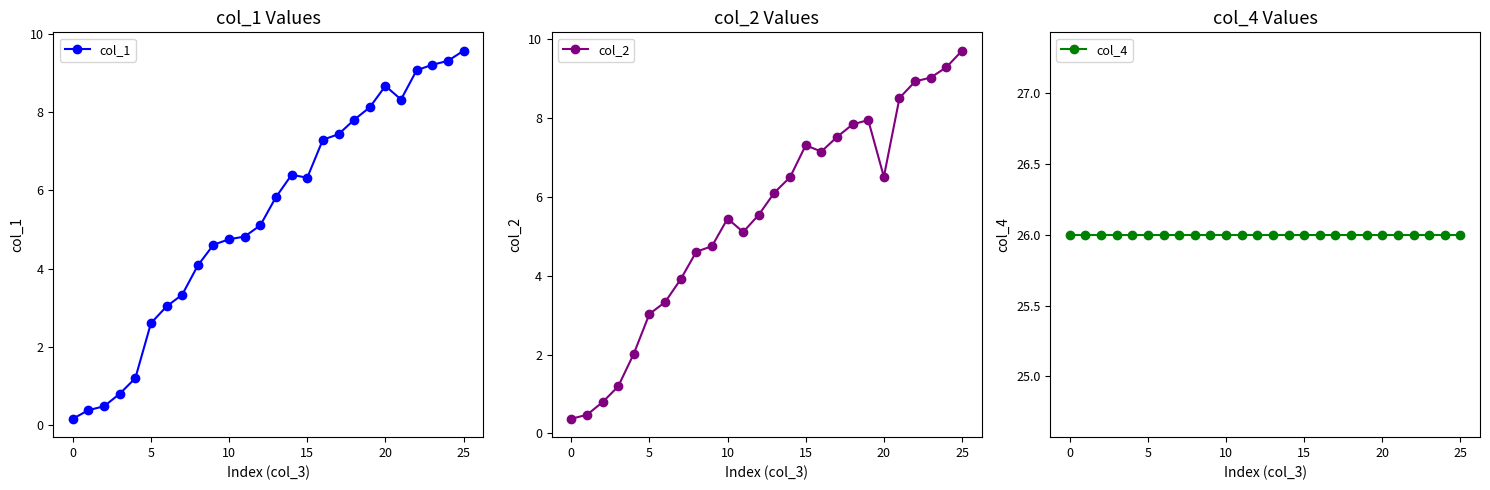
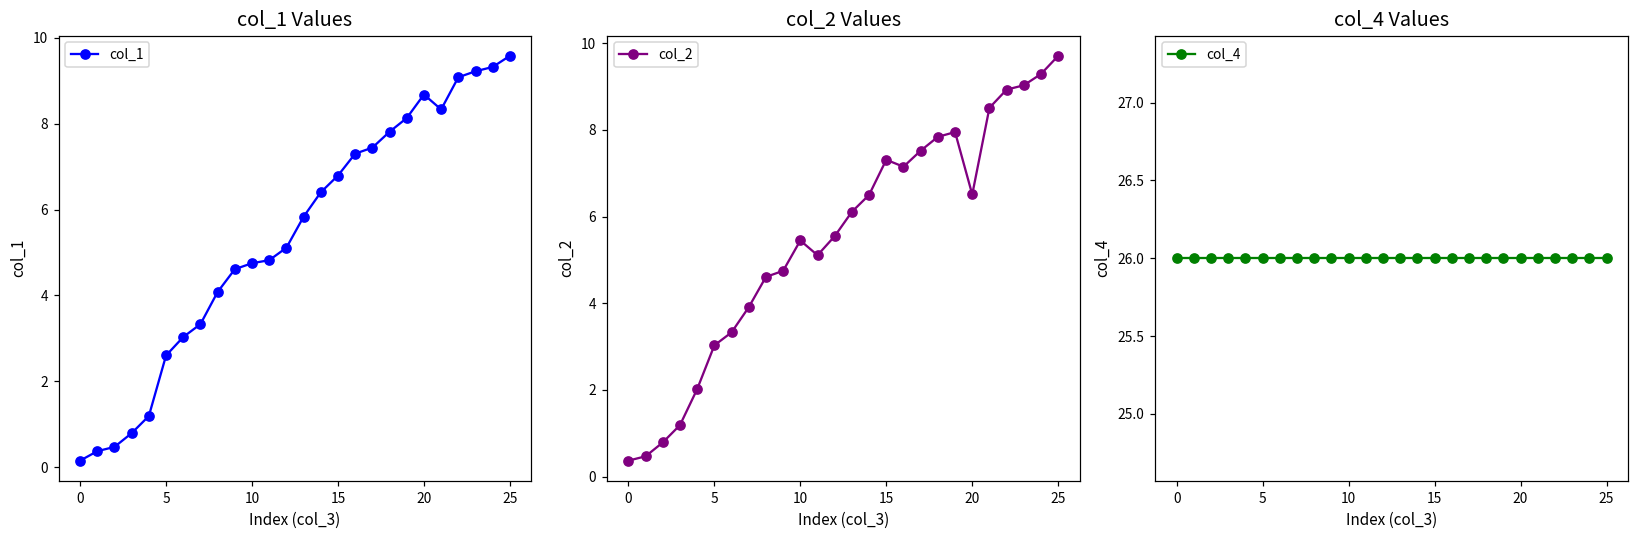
col_1 Values, 15: 6.3 -> 6.8
